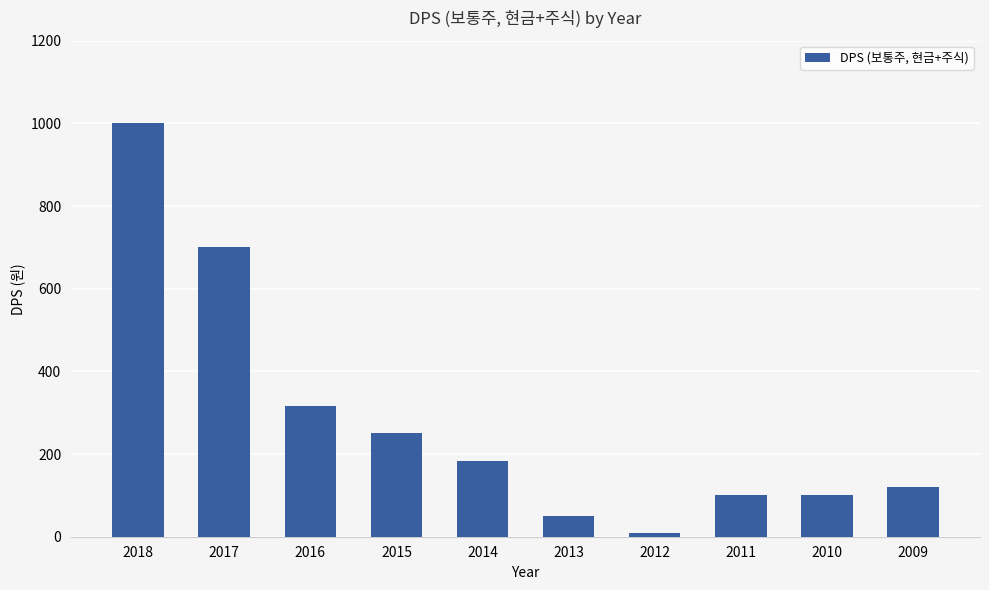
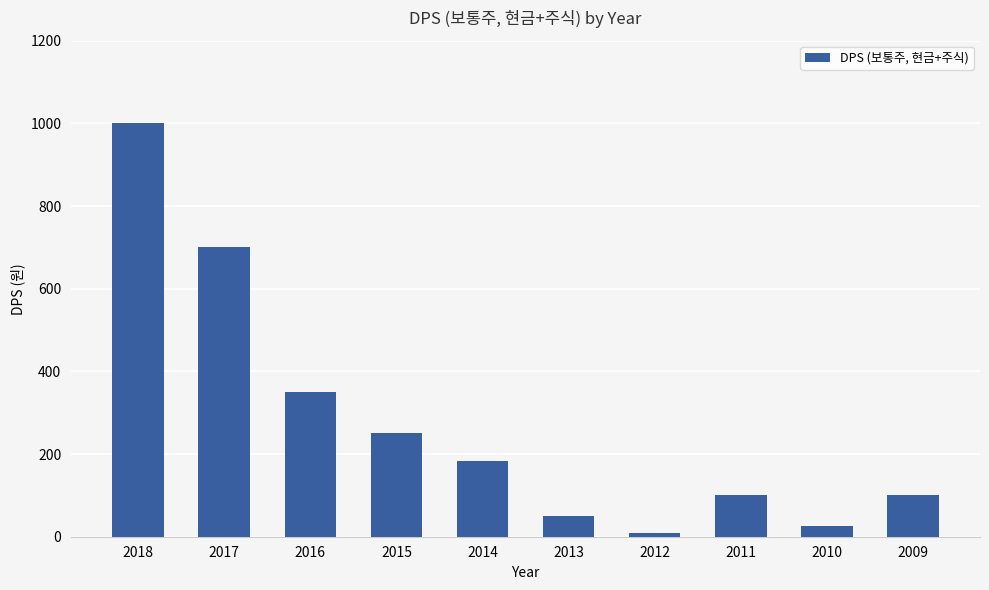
2016: 320 -> 350
2010: 100 -> 30
2009: 120 -> 100
